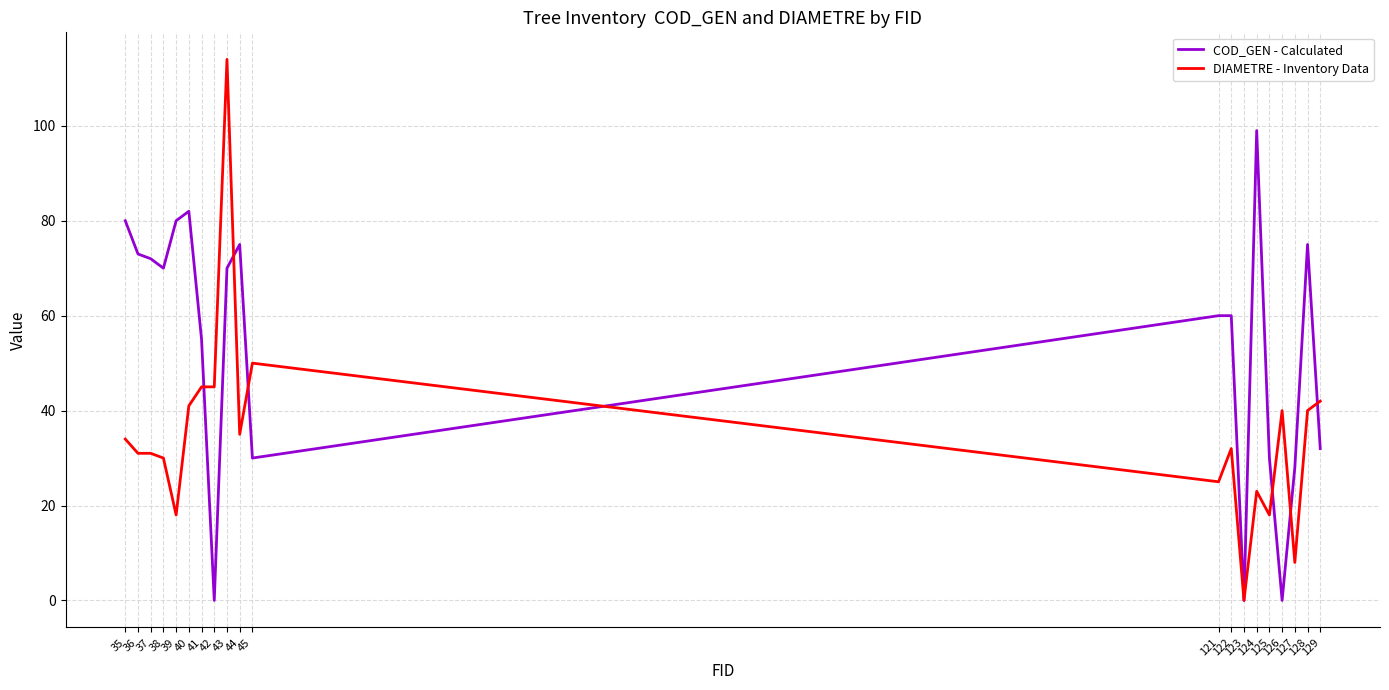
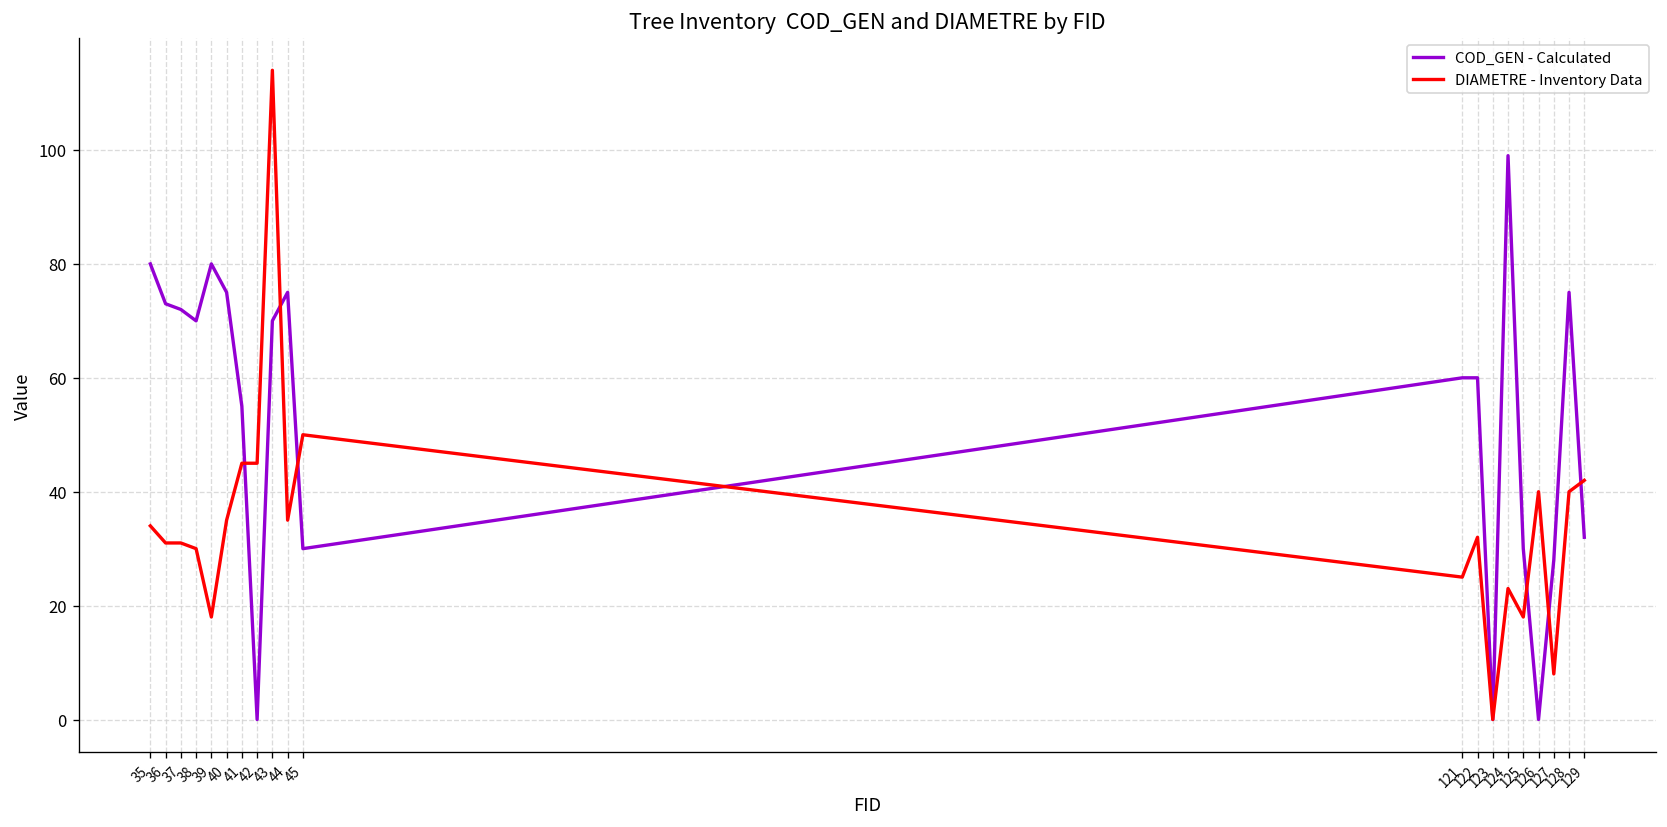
COD_GEN - Calculated, 40: 82 -> 75
DIAMETRE - Inventory Data, 40: 41 -> 35
